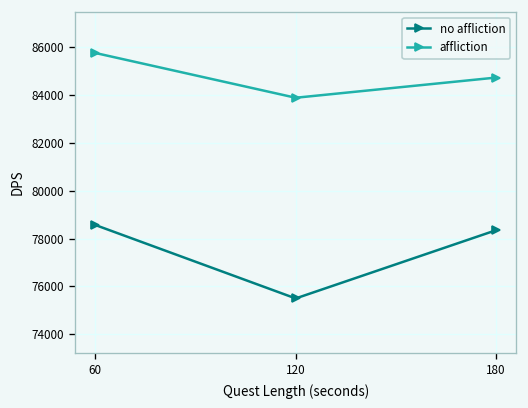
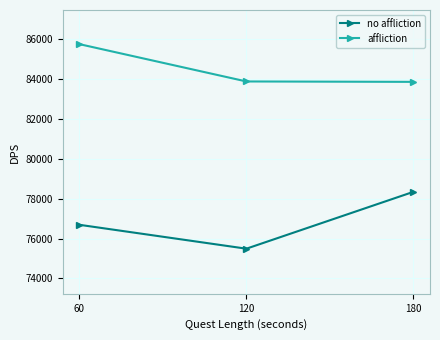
no affliction, 60: 78600 -> 76700
affliction, 180: 84700 -> 83900
